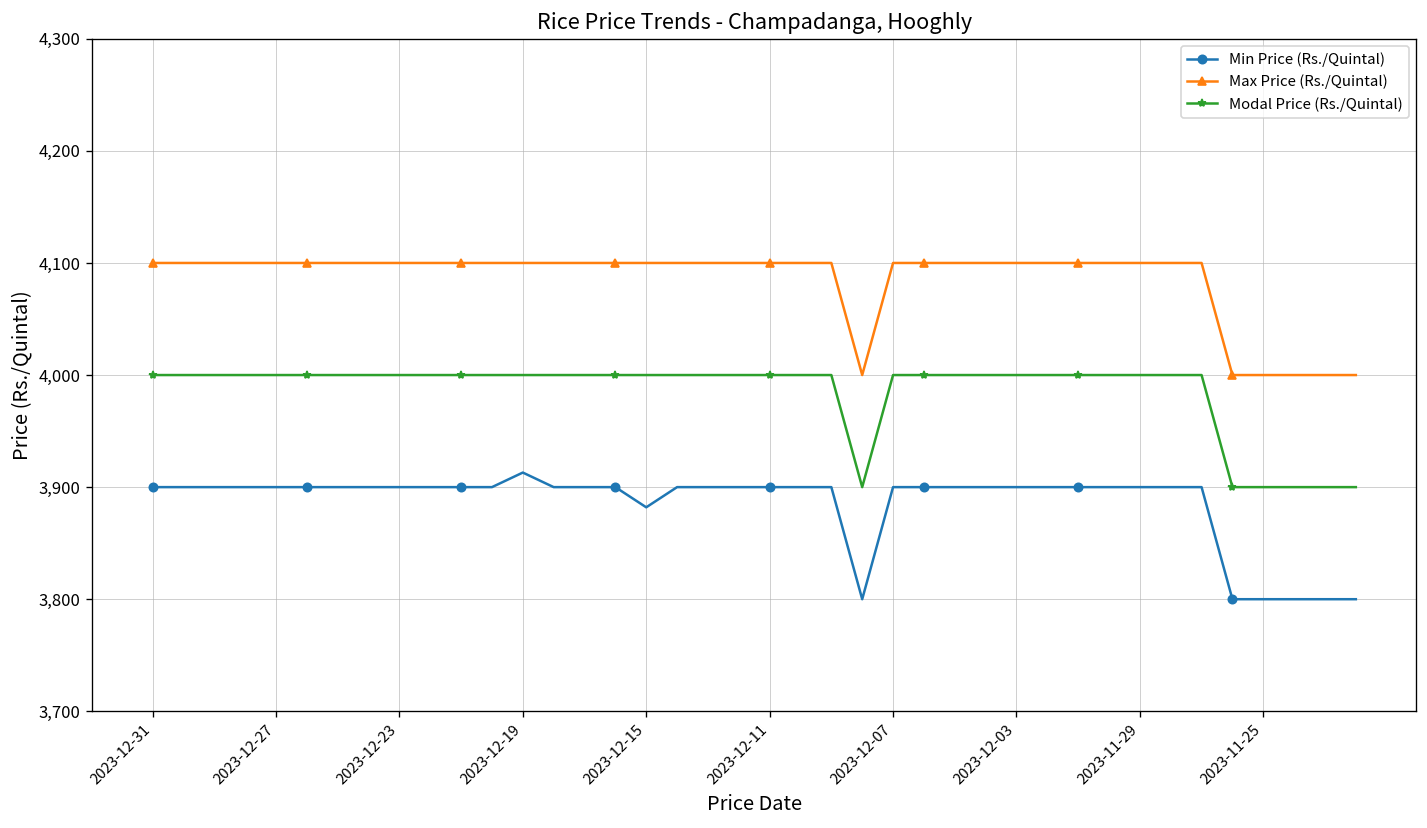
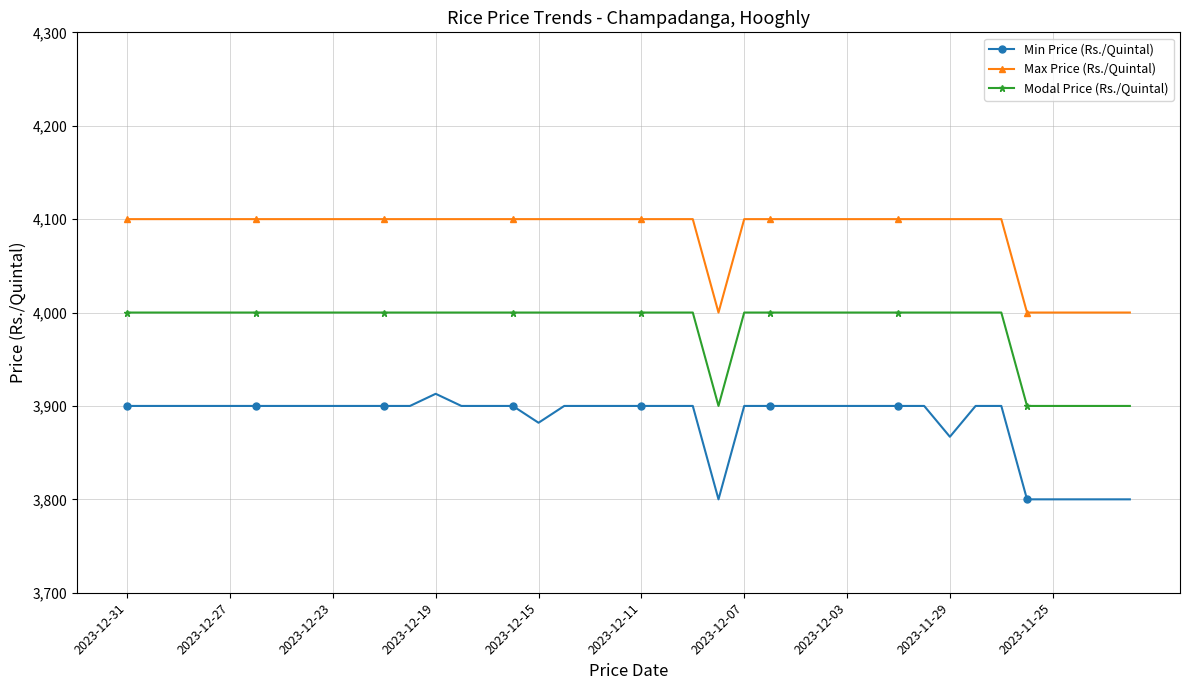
Min Price (Rs./Quintal), 2023-11-29: 3,900 -> 3,870
